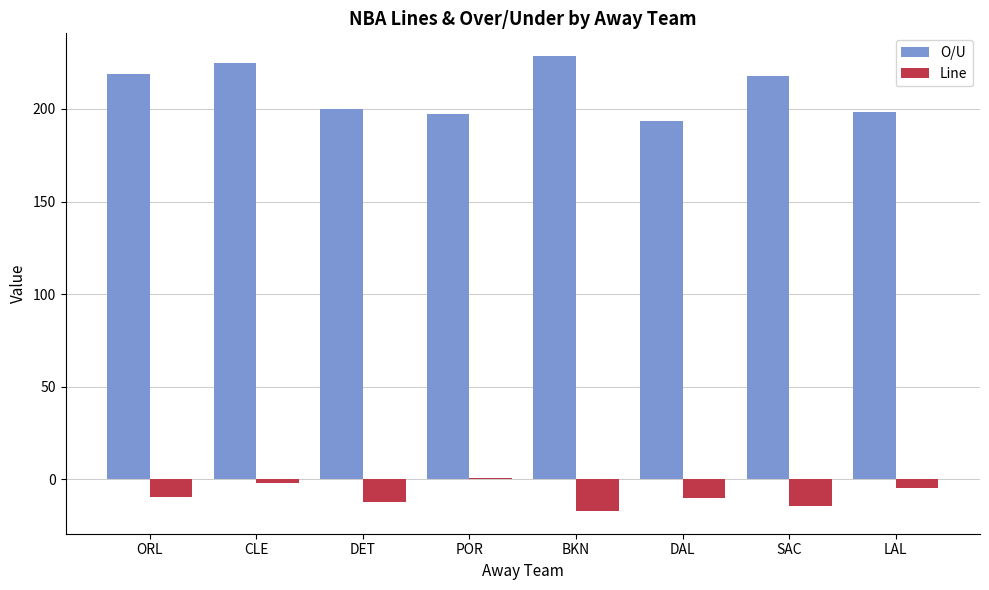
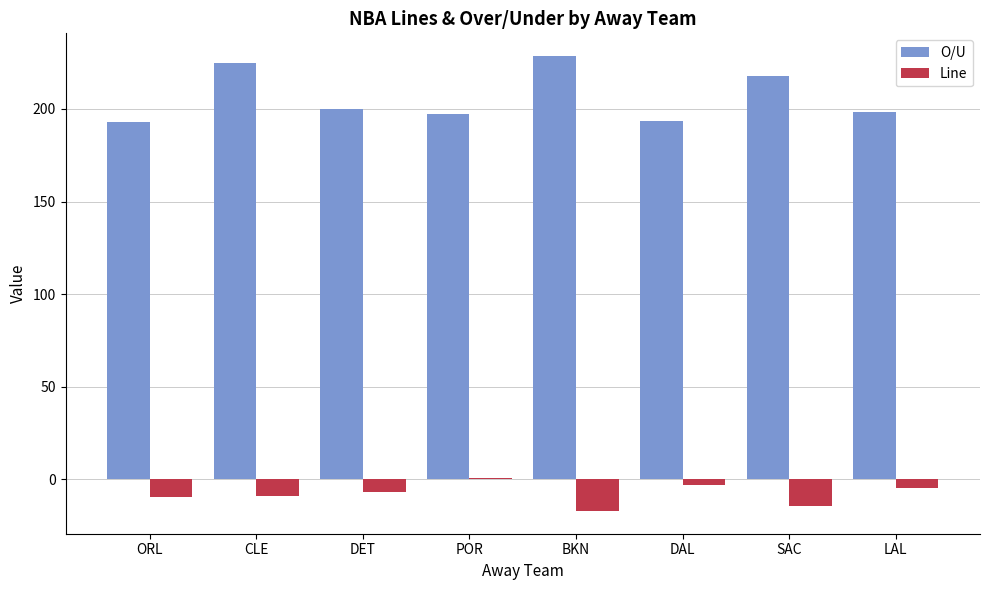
O/U, ORL: 219 -> 193
Line, CLE: -2 -> -9
Line, DET: -12 -> -7
Line, DAL: -10 -> -3
